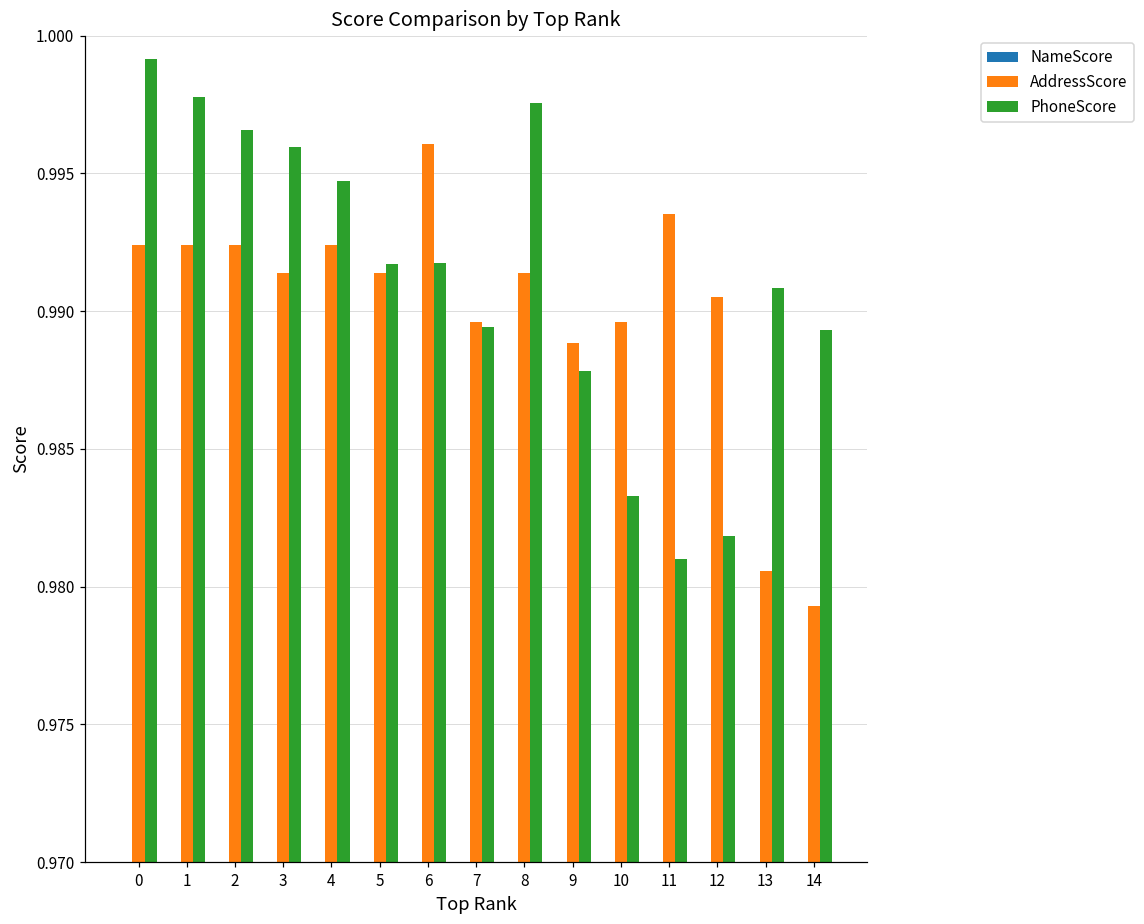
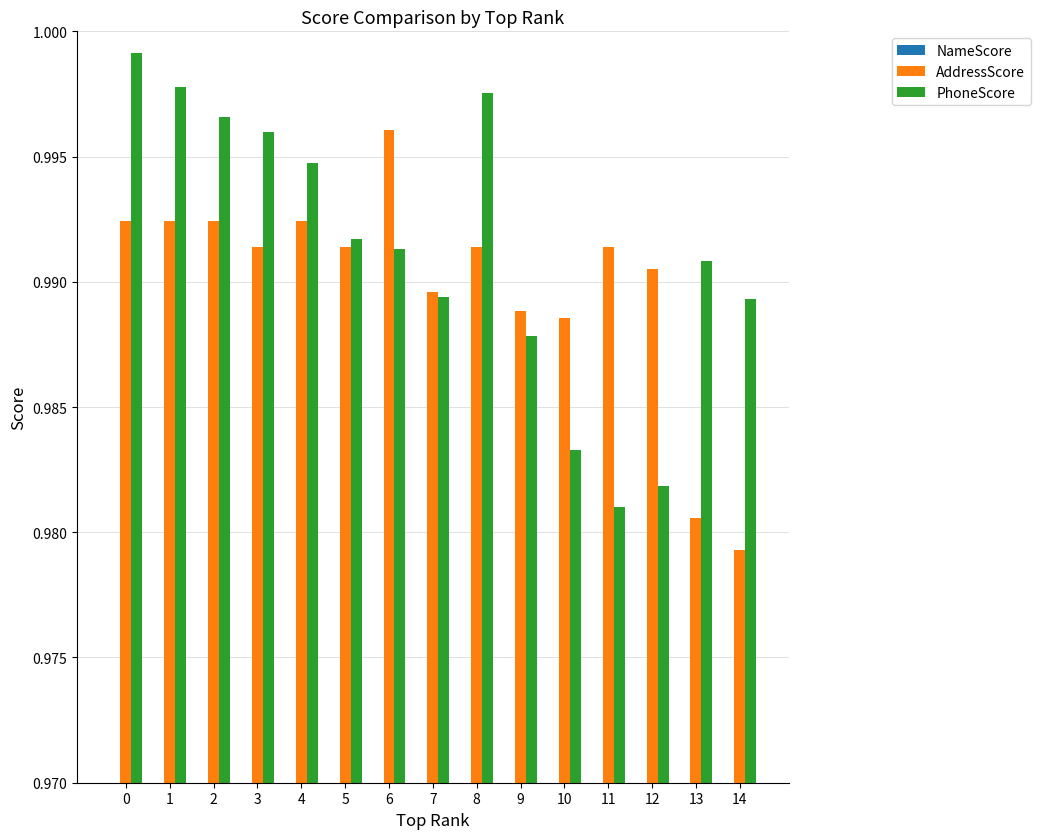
PhoneScore, 6: 0.9917 -> 0.9913
AddressScore, 10: 0.9896 -> 0.9886
AddressScore, 11: 0.9935 -> 0.9914
